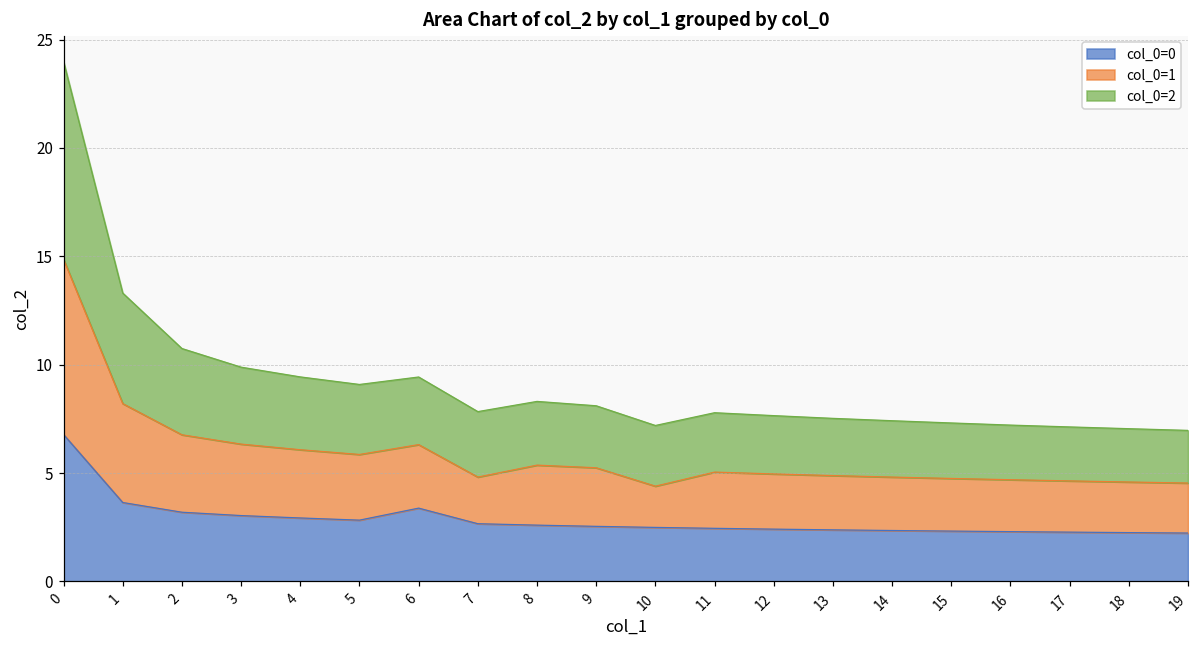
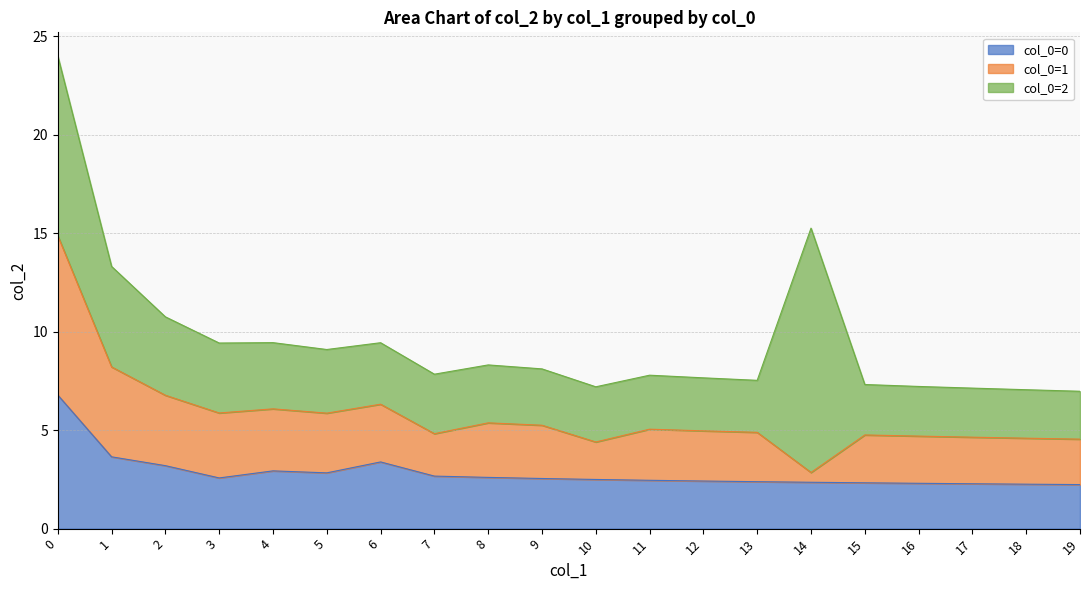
col_0=0, 3: 3.0 -> 2.6
col_0=1, 14: 2.5 -> 0.5
col_0=2, 14: 2.6 -> 12.4
